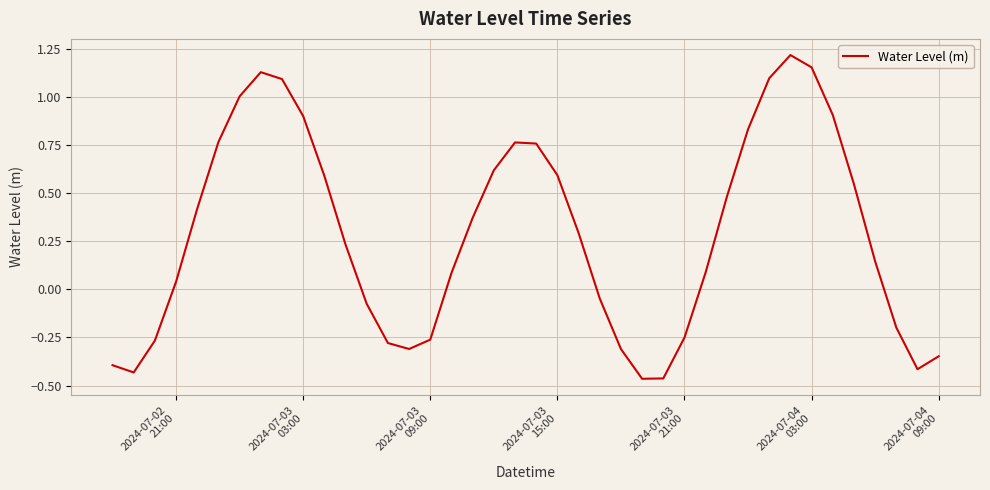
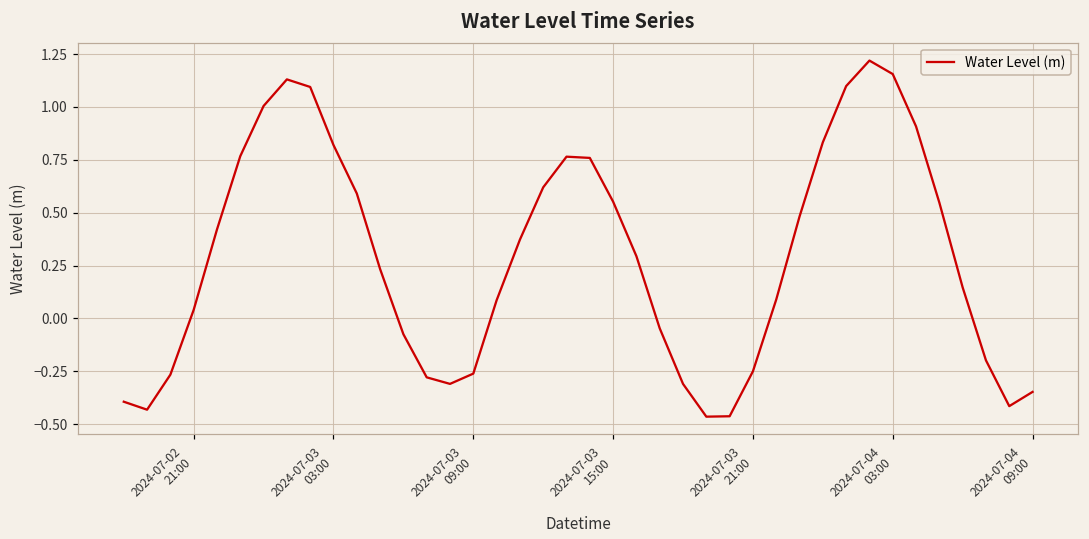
2024-07-03 03:00: 0.90 -> 0.82
2024-07-03 15:00: 0.59 -> 0.55
